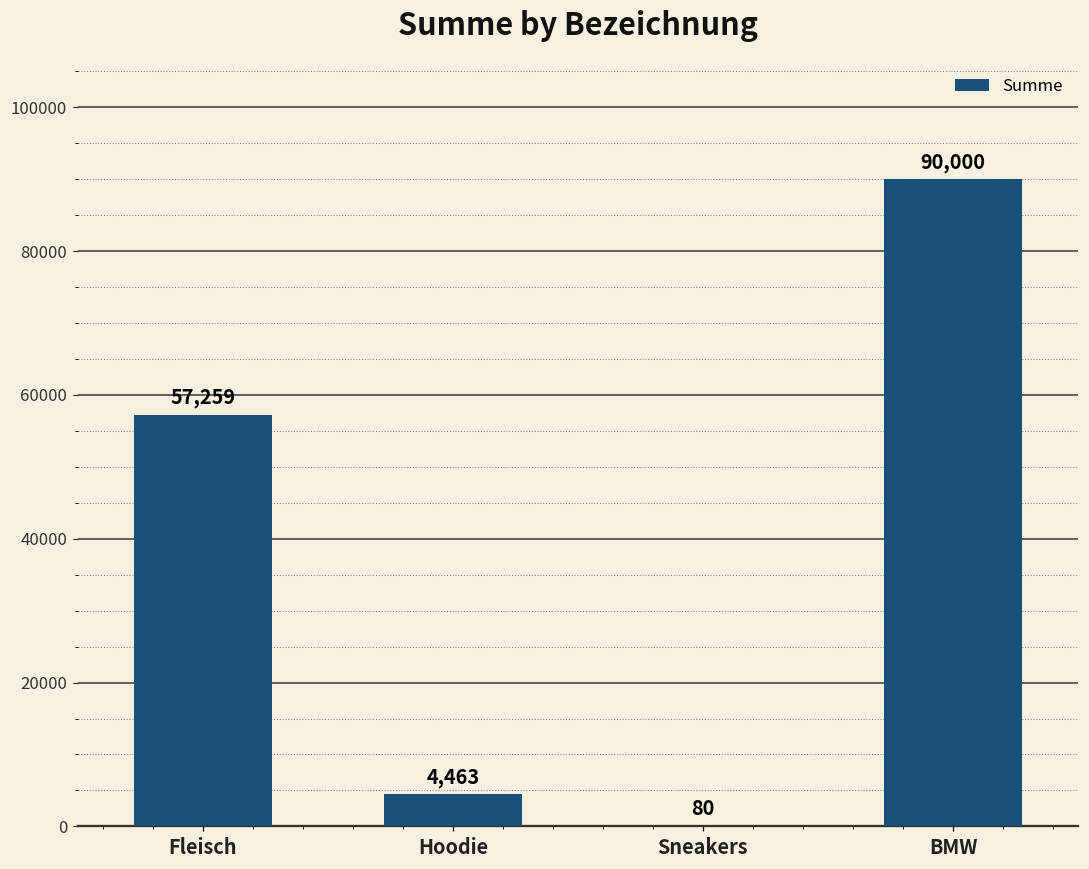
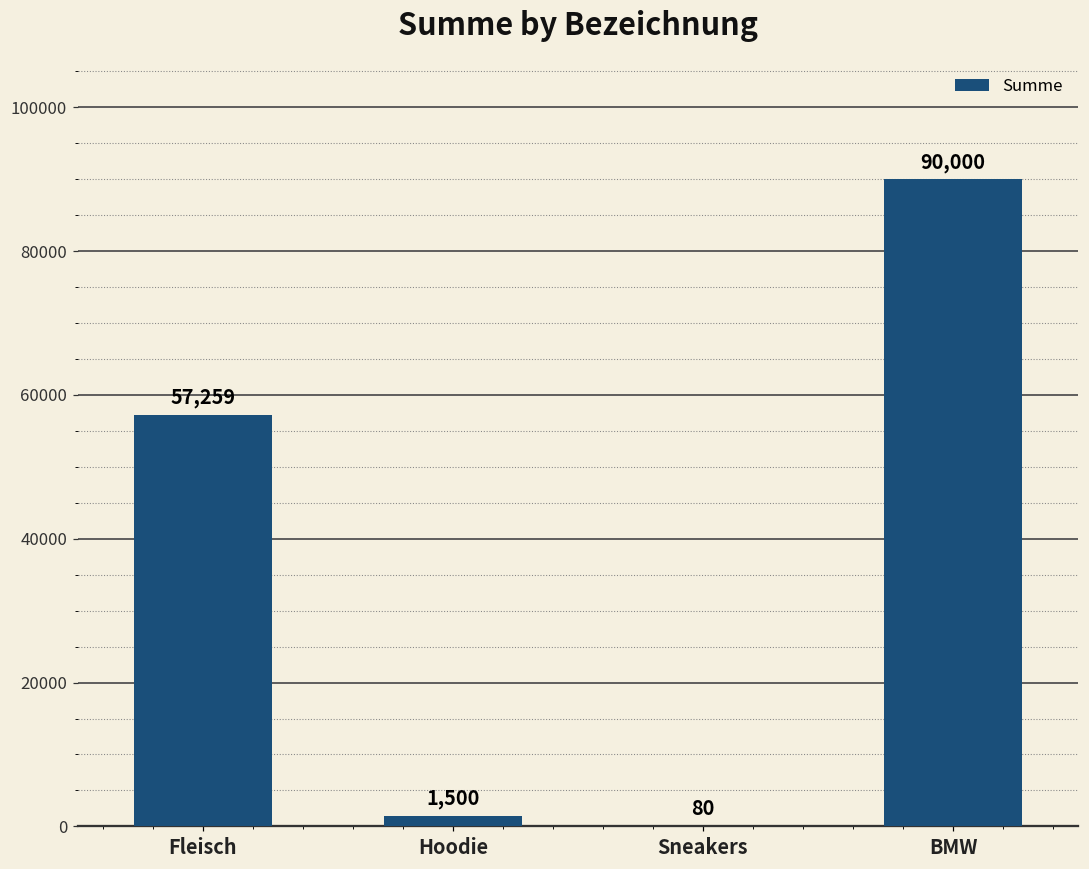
Hoodie: 4,463 -> 1,500
